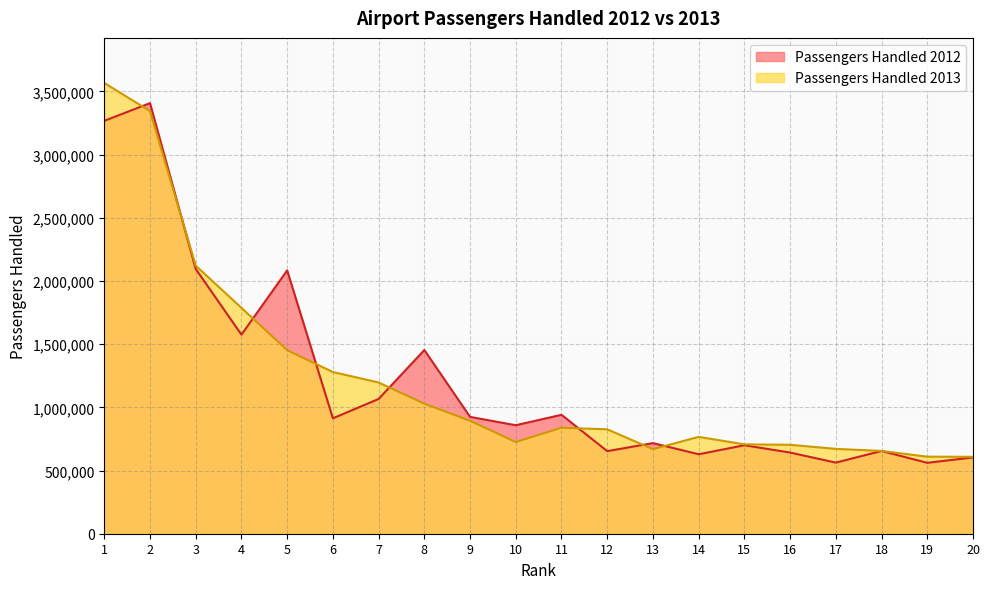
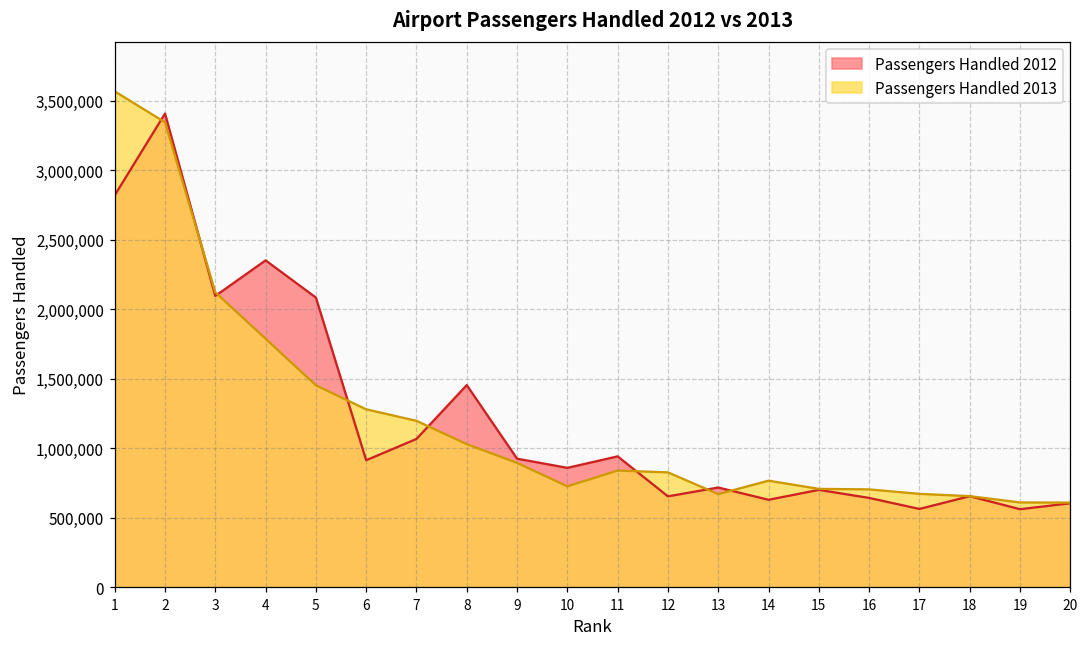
Passengers Handled 2012, 1: 3,270,000 -> 2,820,000
Passengers Handled 2012, 4: 1,580,000 -> 2,350,000
